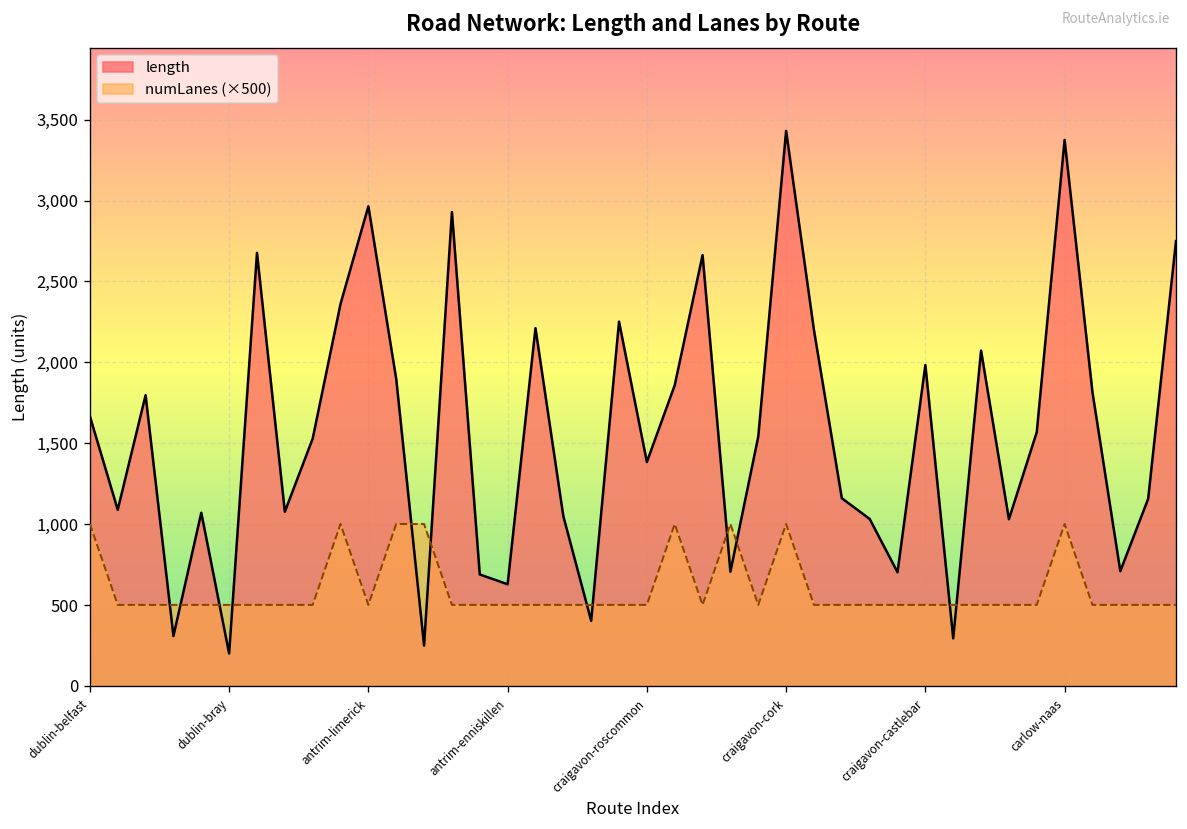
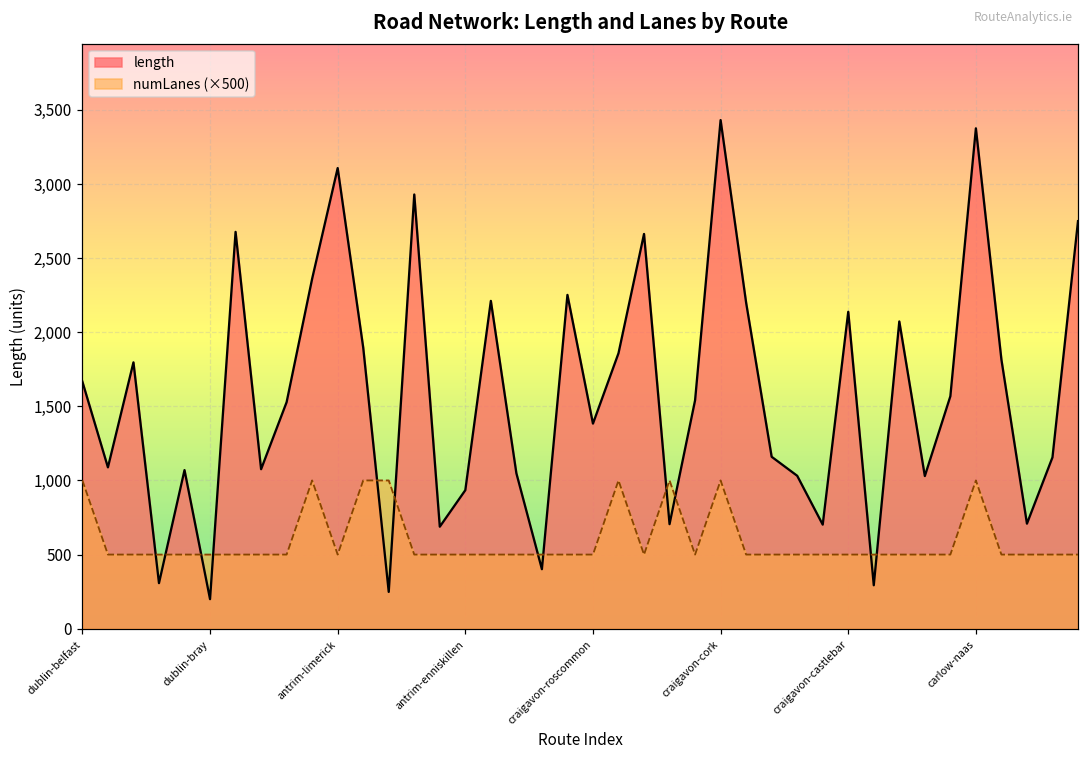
length, antrim-limerick: 2,960 -> 3,110
length, antrim-enniskillen: 630 -> 930
length, craigavon-castlebar: 1,980 -> 2,140
